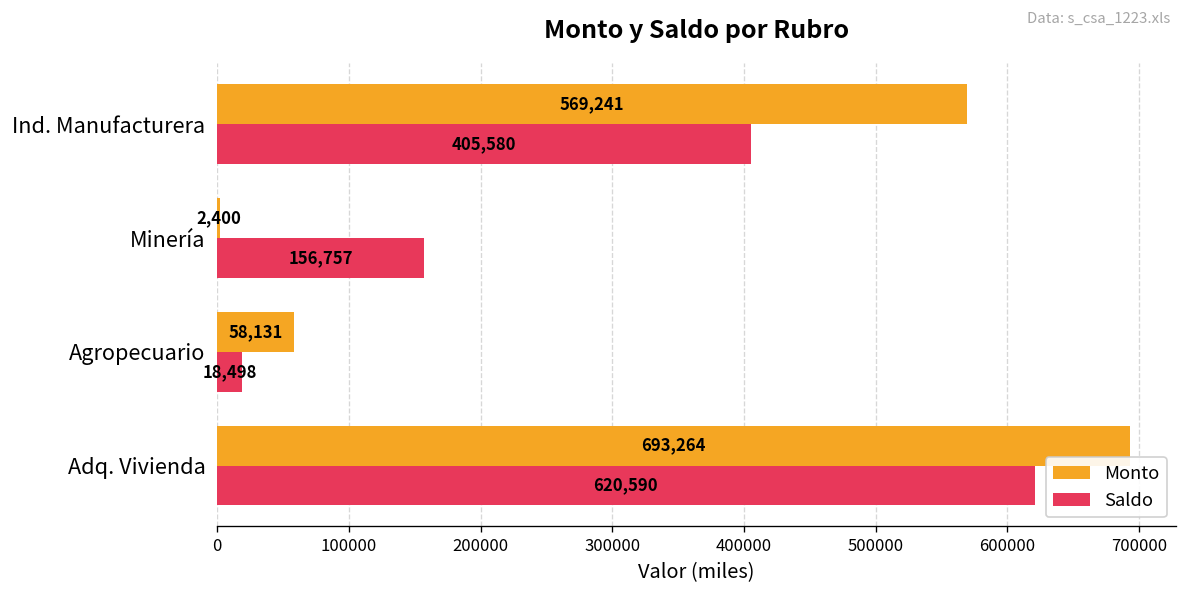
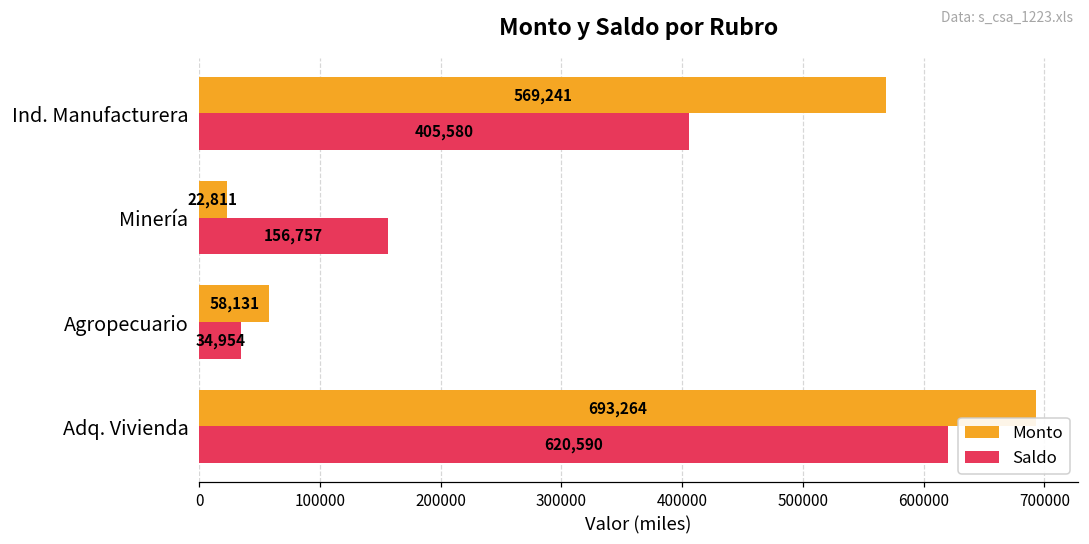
Monto, Minería: 2,400 -> 22,811
Saldo, Agropecuario: 18,498 -> 34,954
